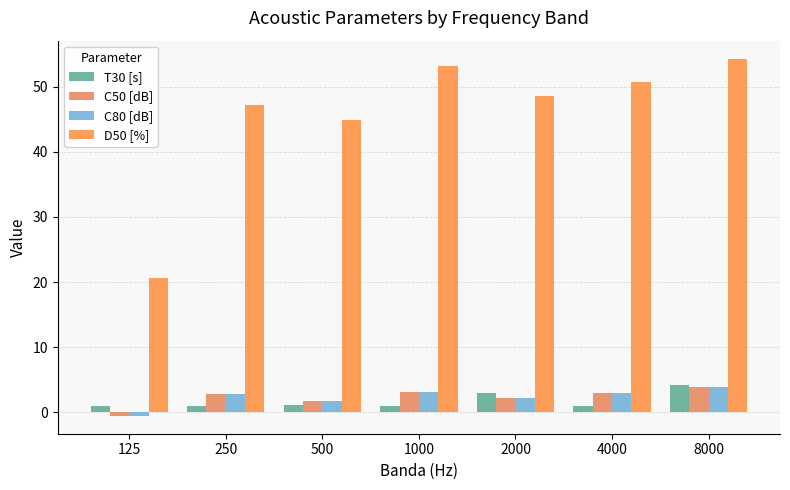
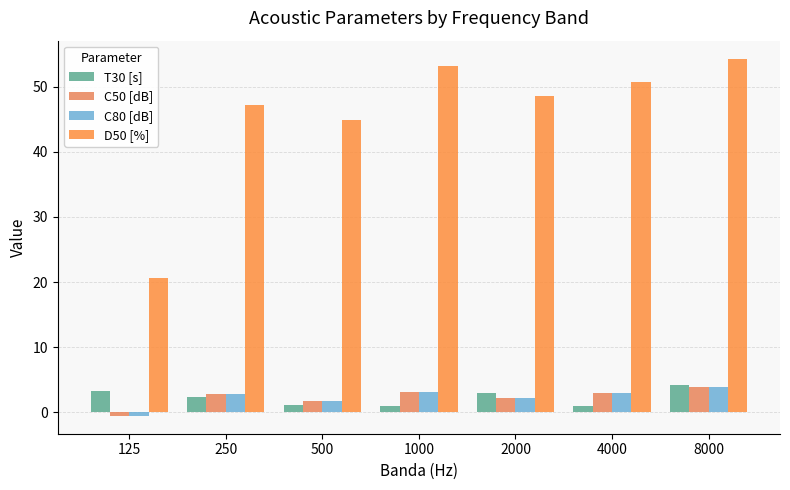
T30 [s], 125: 1 -> 3
T30 [s], 250: 1 -> 2
